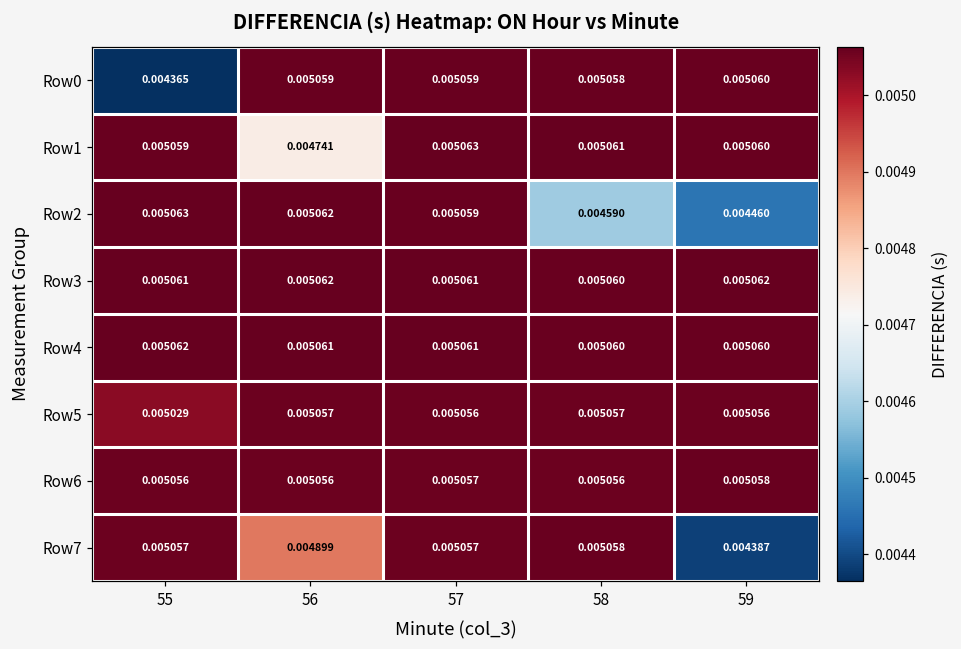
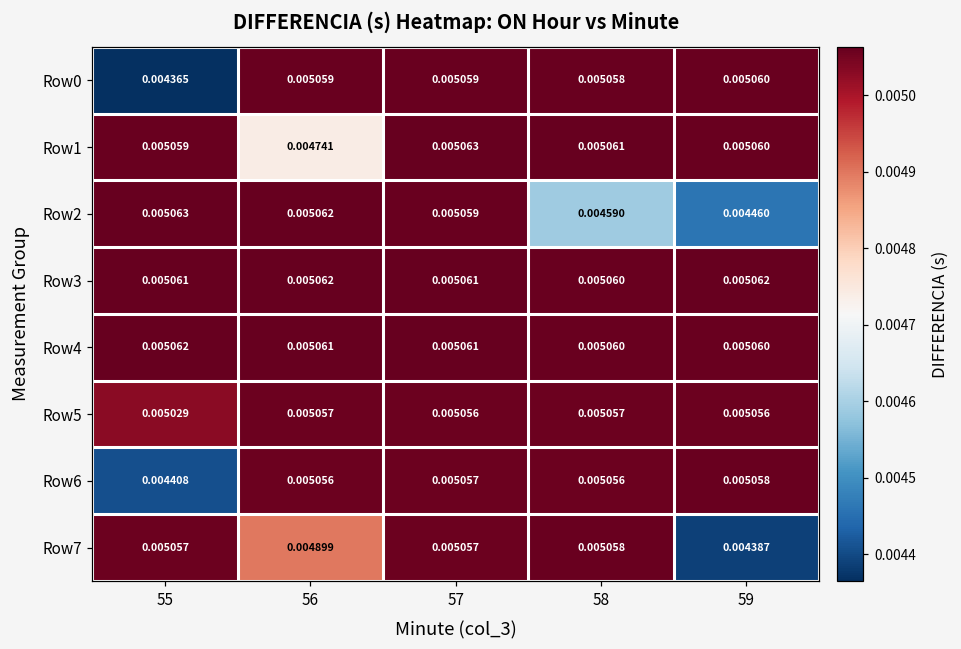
Row6, 55: 0.005056 -> 0.004408
